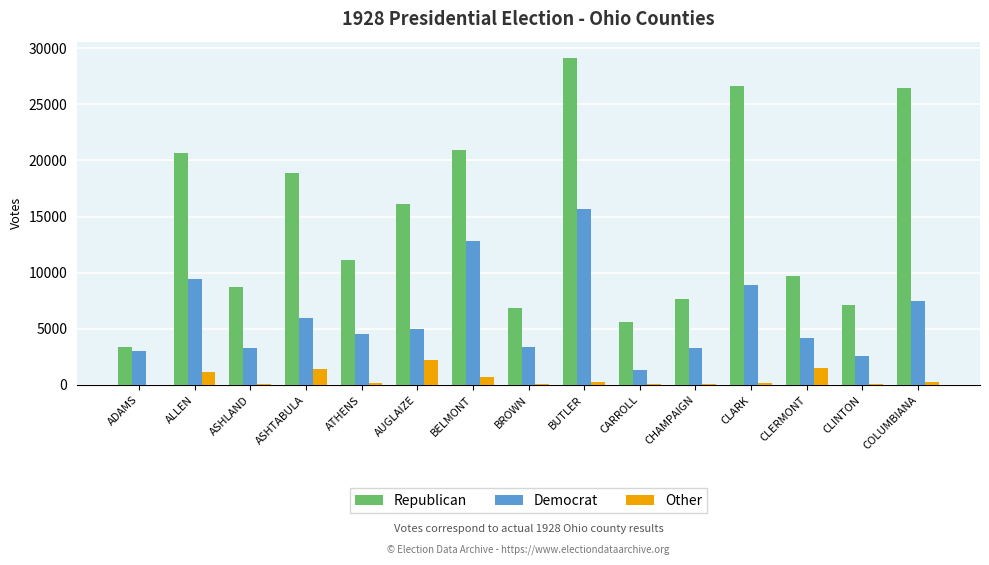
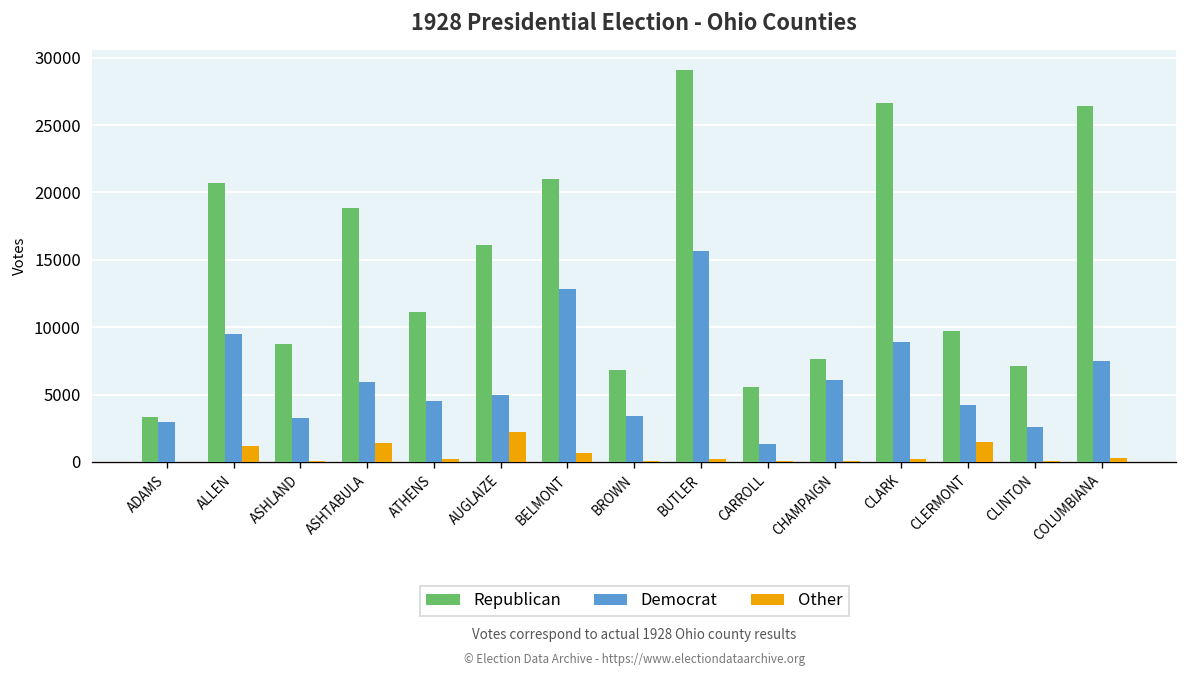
Democrat, CHAMPAIGN: 3300 -> 6100
